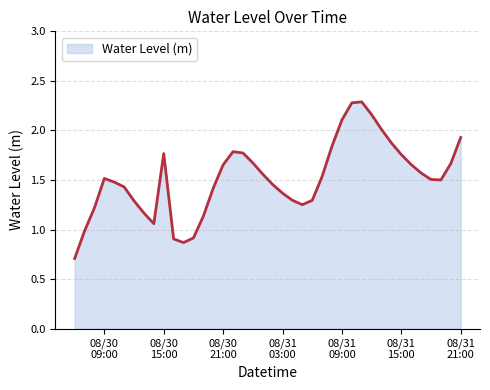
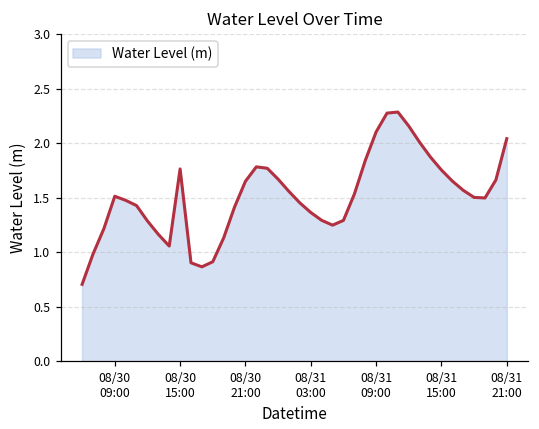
08/31 21:00: 1.9 -> 2.0
